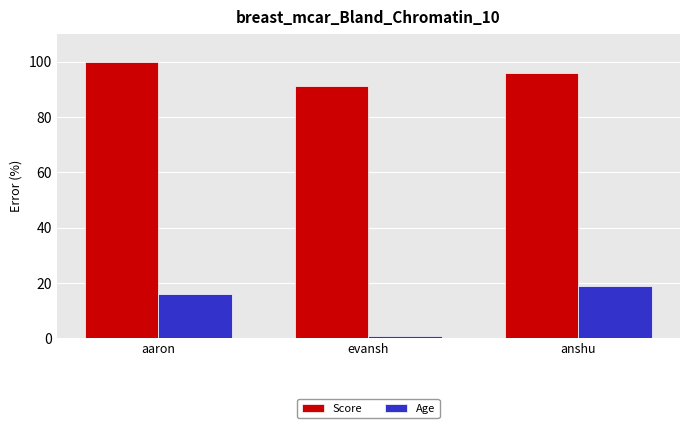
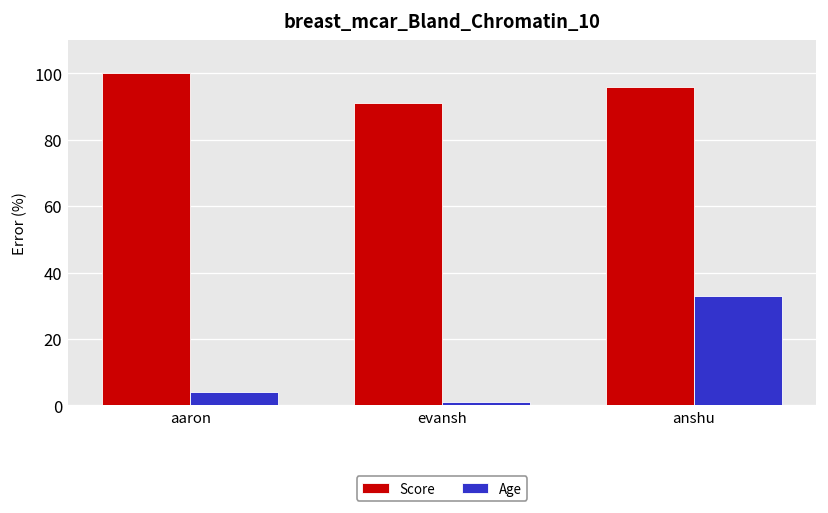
Age, aaron: 16 -> 4
Age, anshu: 19 -> 33
